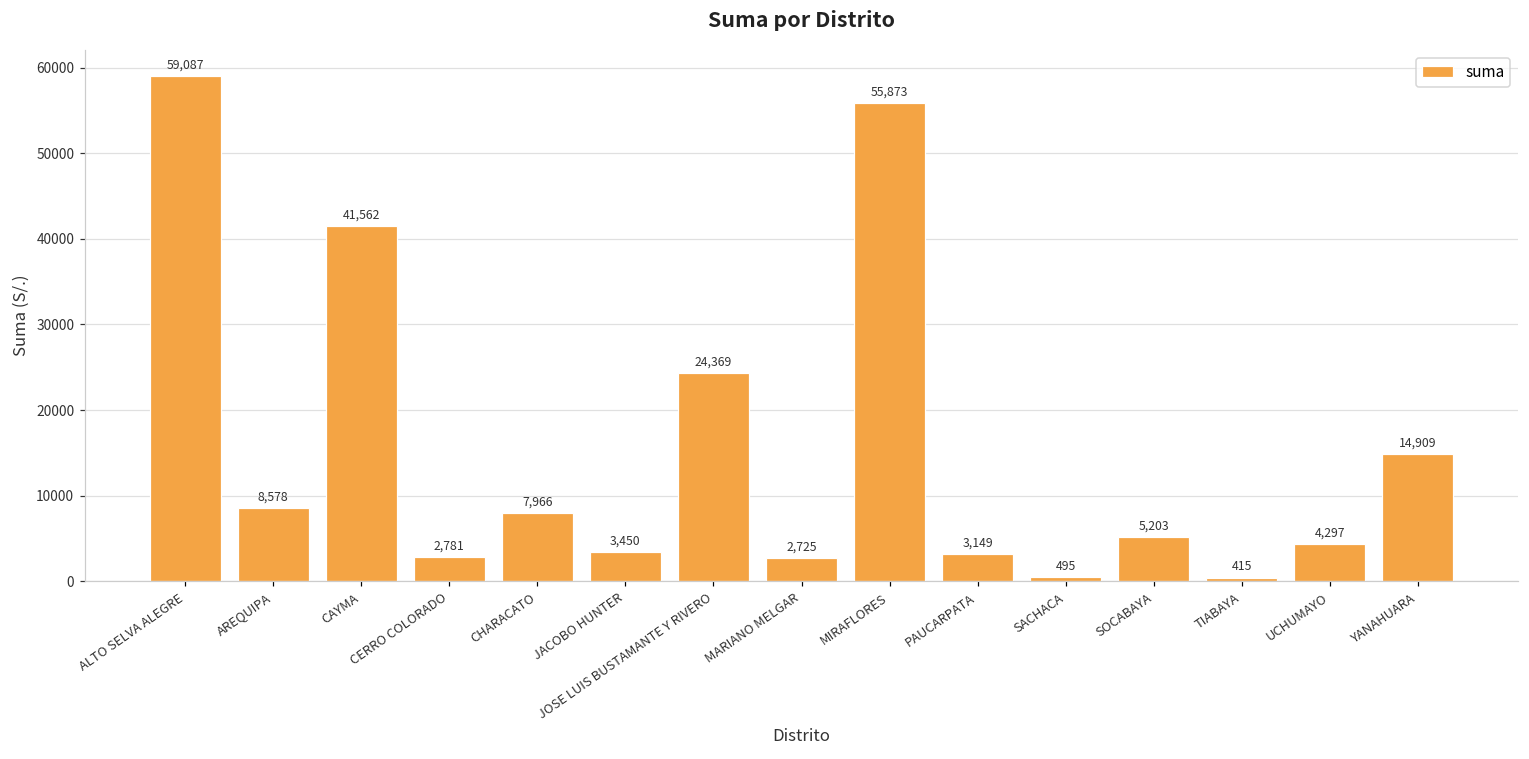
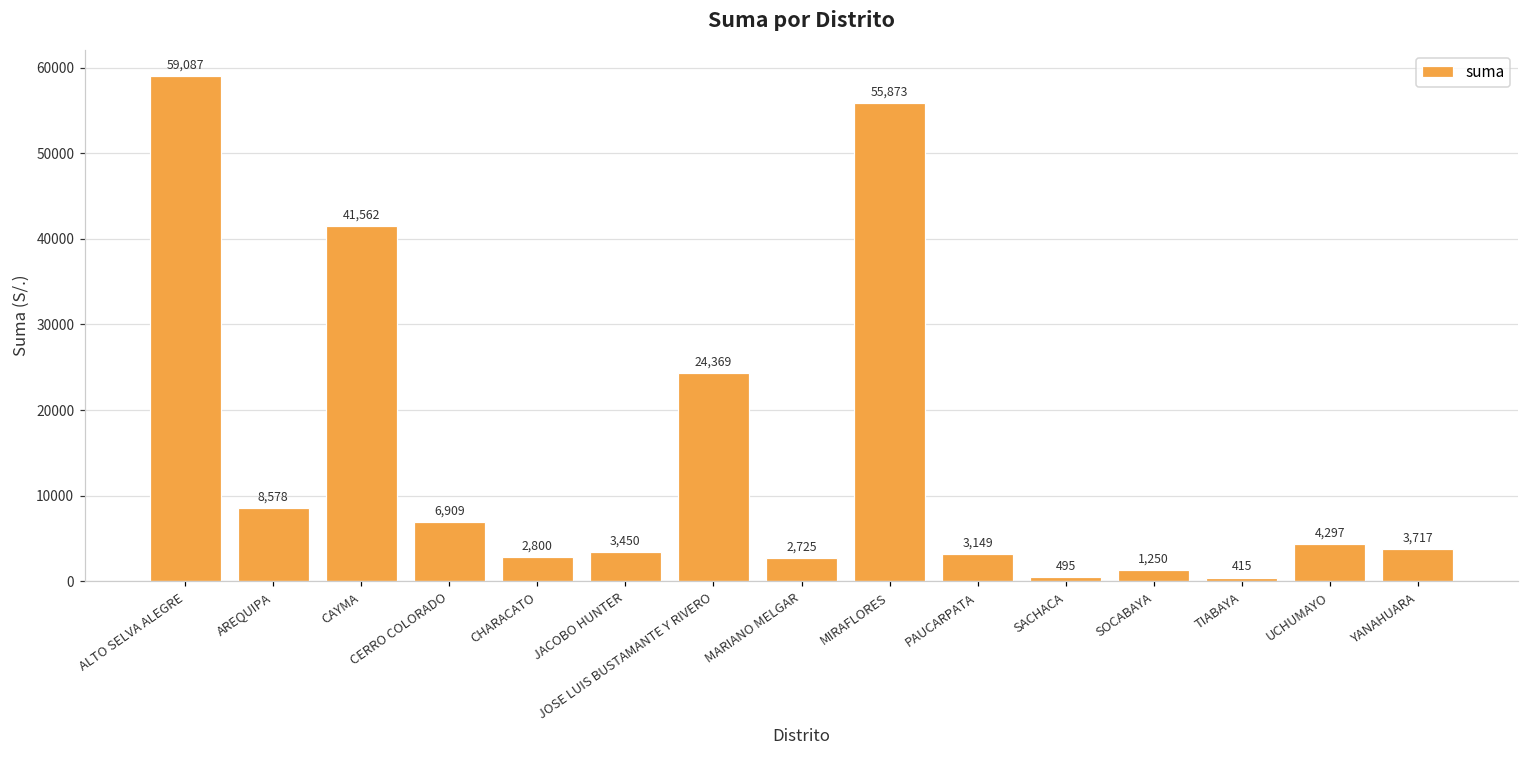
CERRO COLORADO: 2,781 -> 6,909
CHARACATO: 7,966 -> 2,800
SOCABAYA: 5,203 -> 1,250
YANAHUARA: 14,909 -> 3,717
